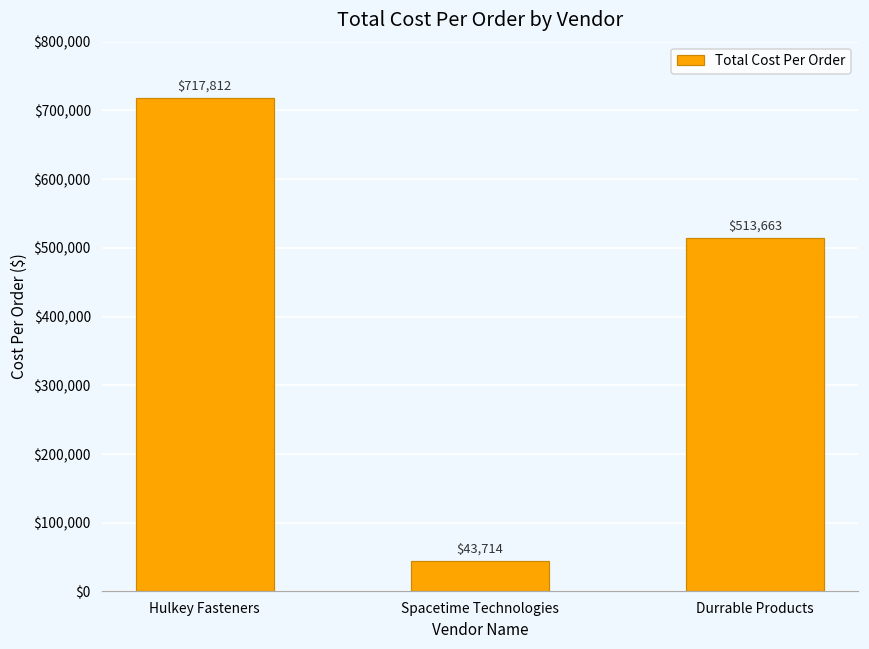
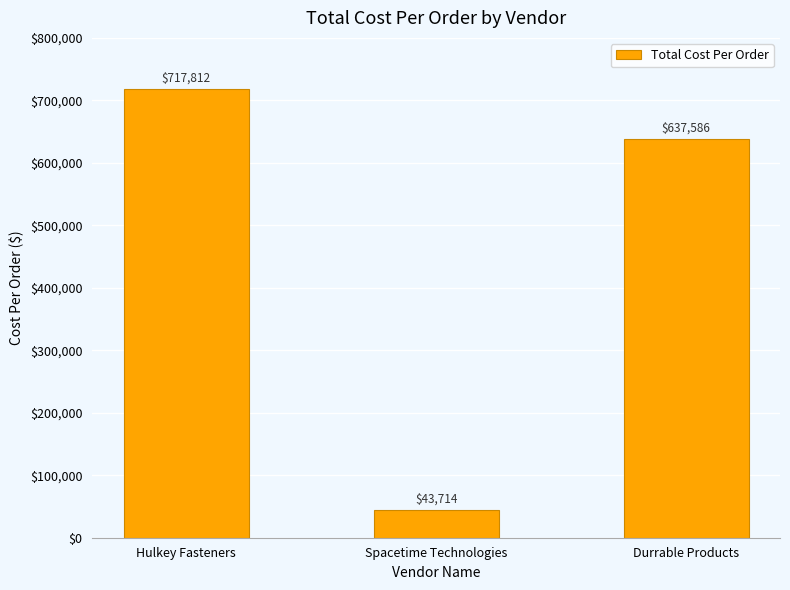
Durrable Products: $513,663 -> $637,586
